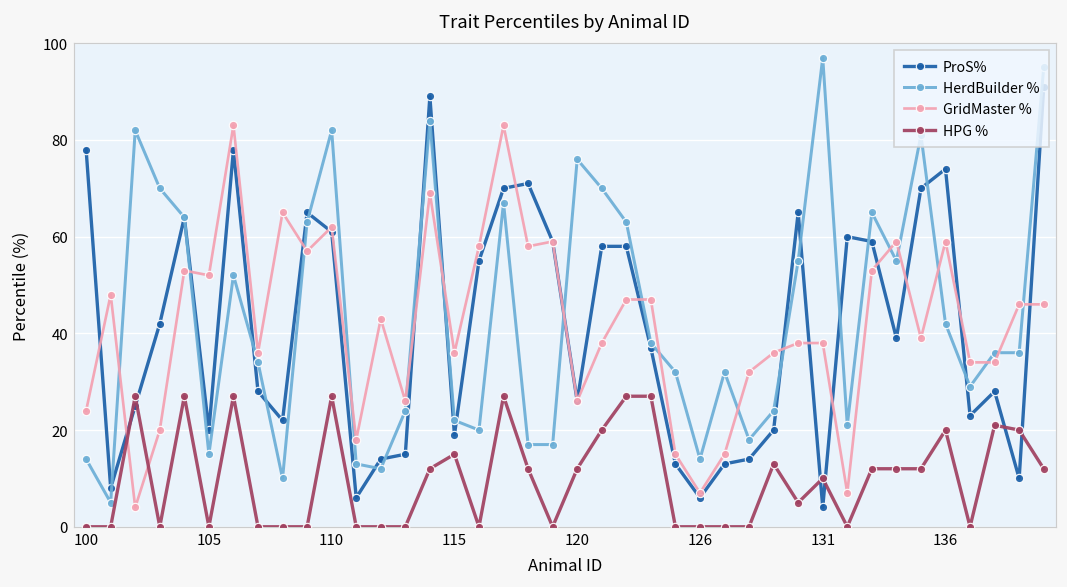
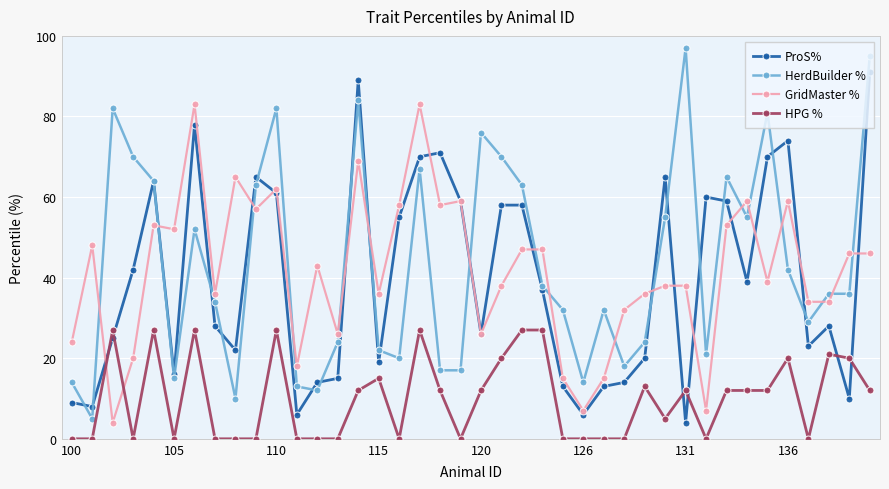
ProS%, 100: 78 -> 9
ProS%, 105: 20 -> 16
HPG %, 131: 10 -> 12
